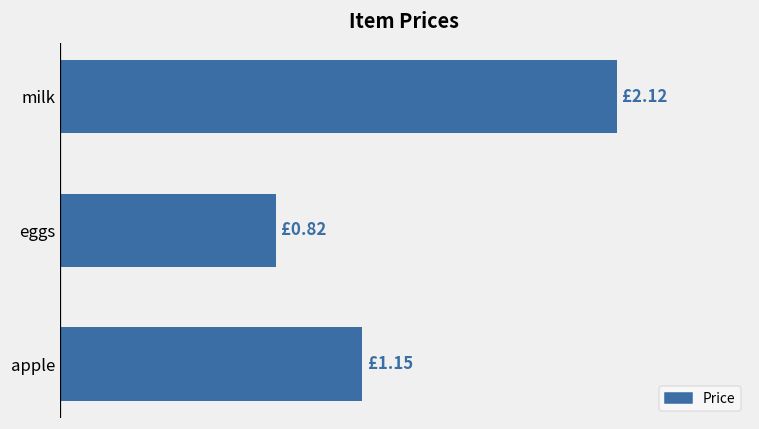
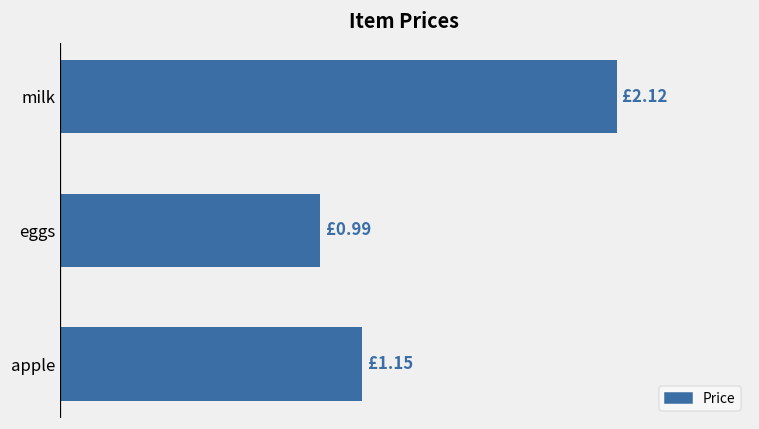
eggs: £0.82 -> £0.99
